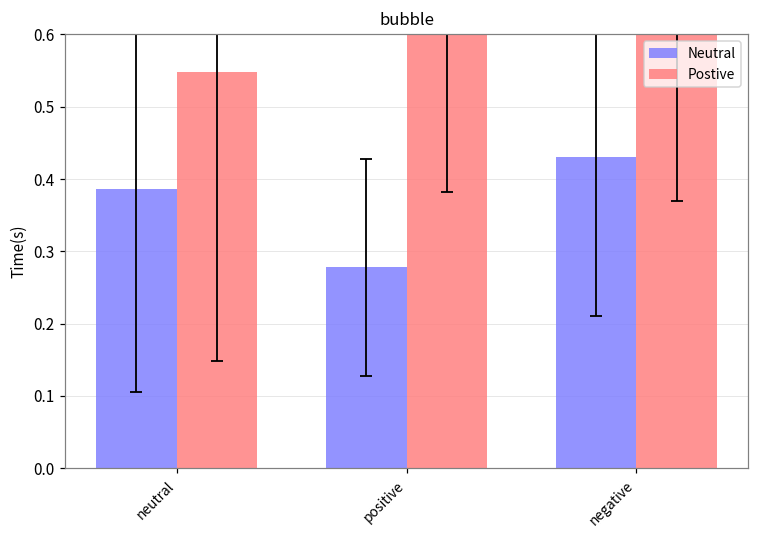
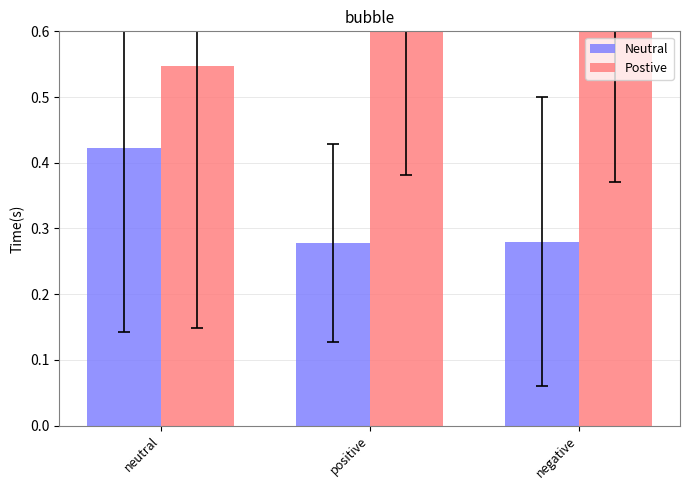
Neutral, neutral: 0.39 -> 0.42
Neutral, negative: 0.43 -> 0.28
